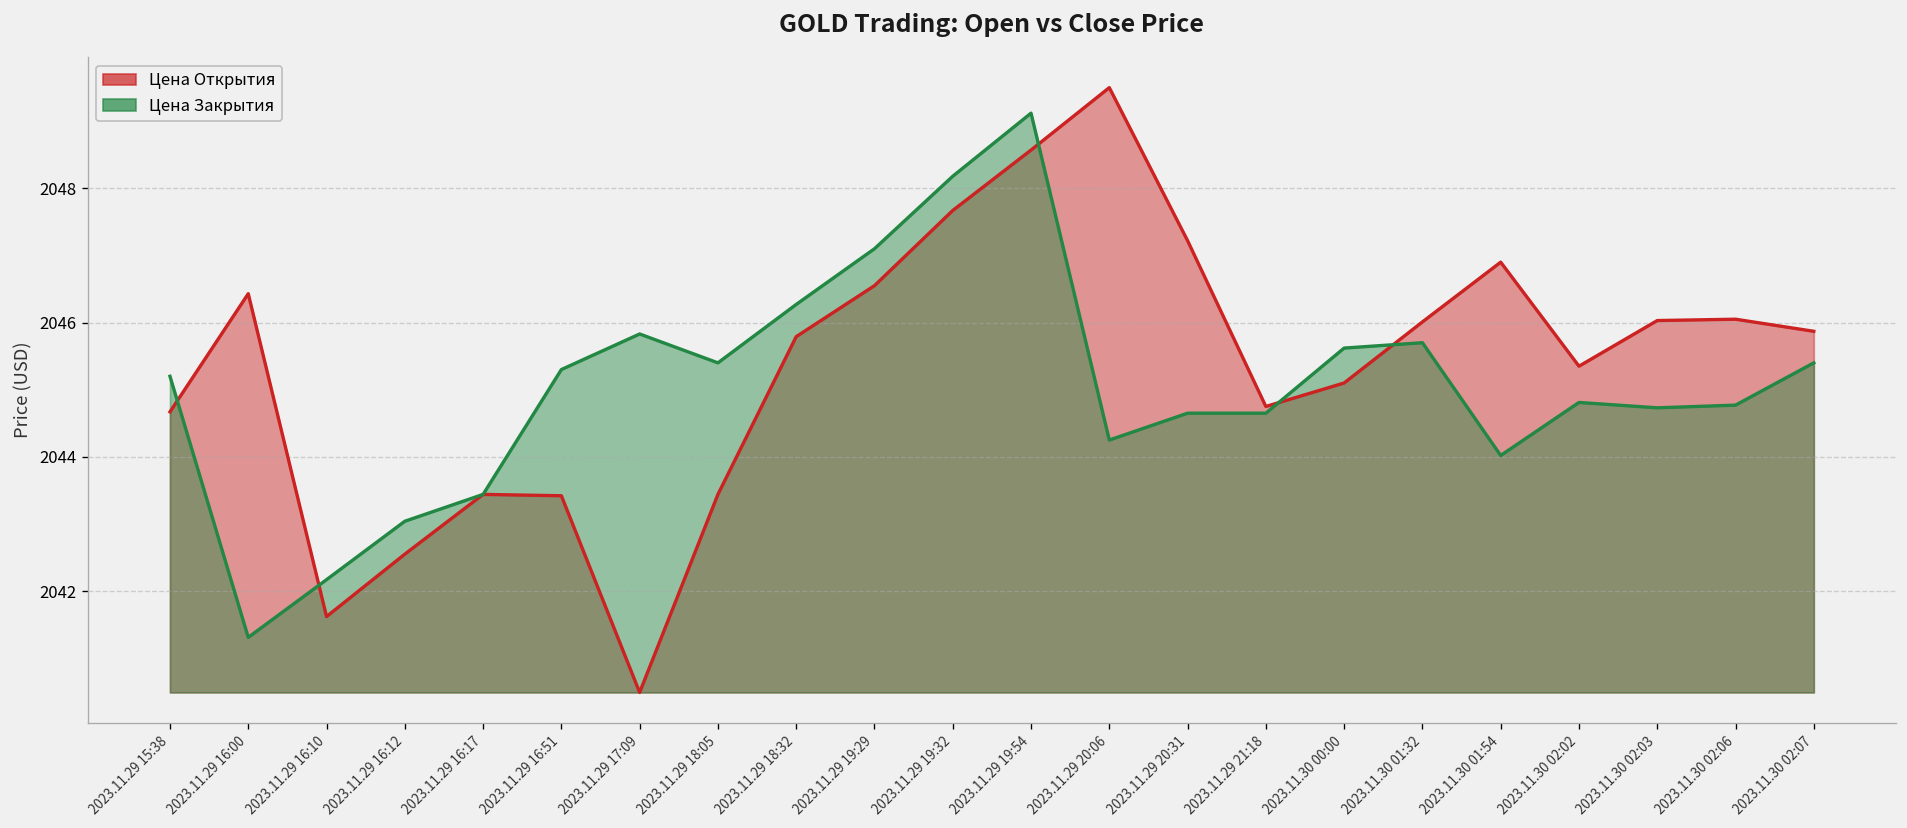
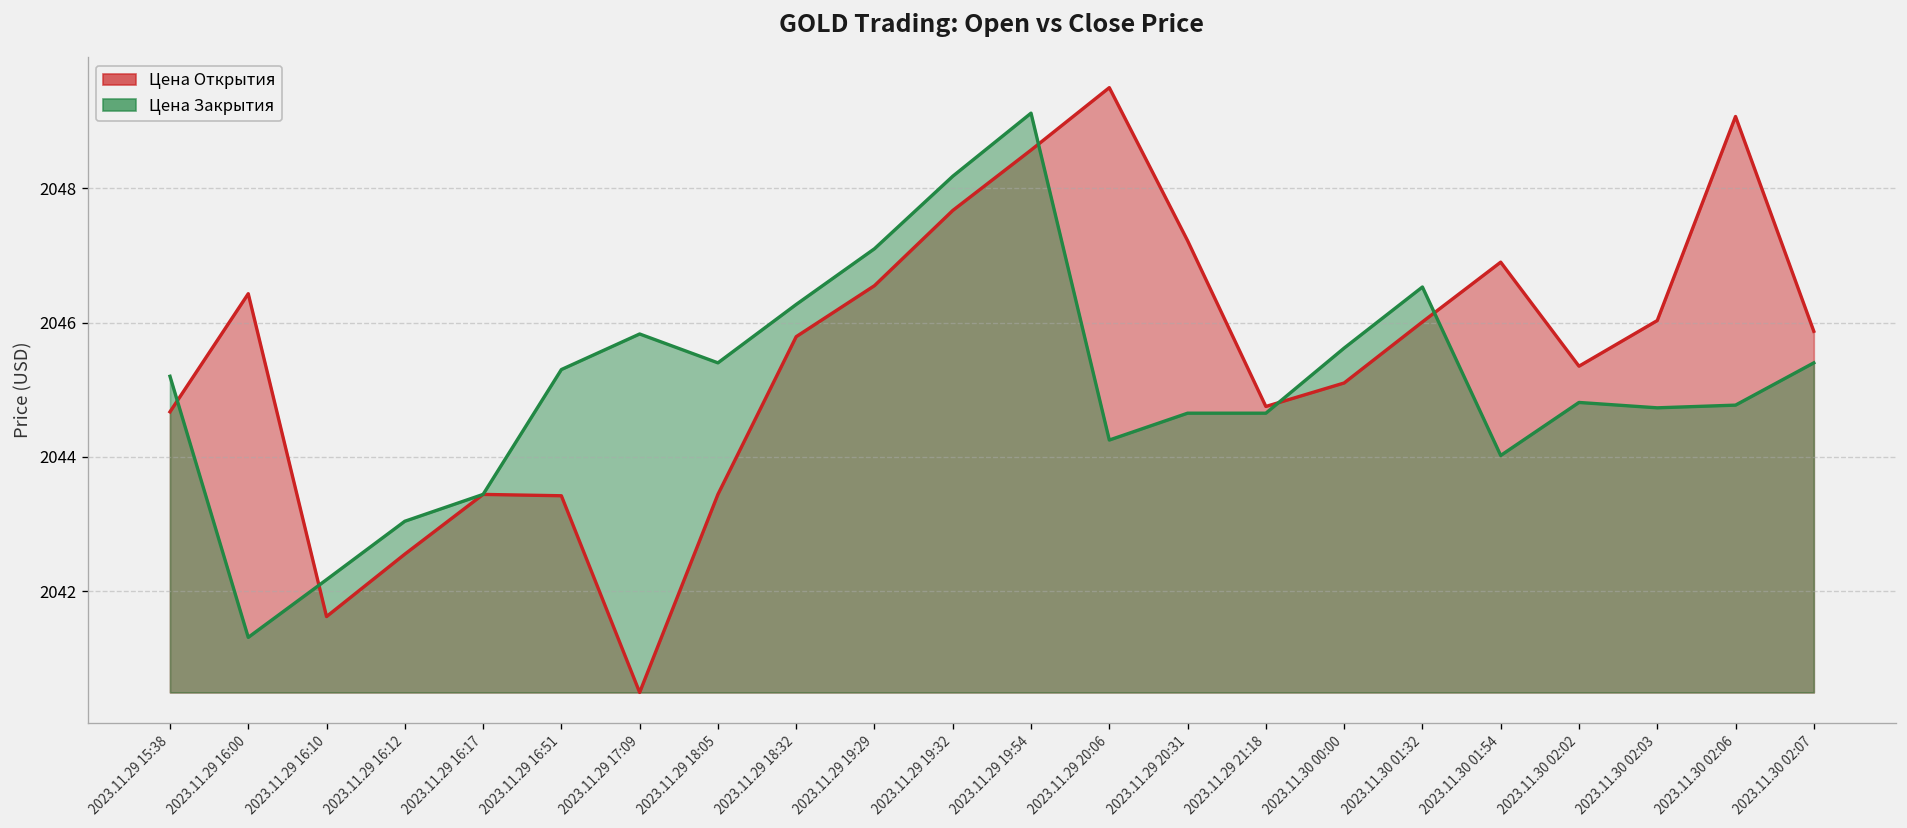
Цена Закрытия, 2023.11.30 01:32: 2045.7 -> 2046.5
Цена Открытия, 2023.11.30 02:06: 2046.1 -> 2049.1
